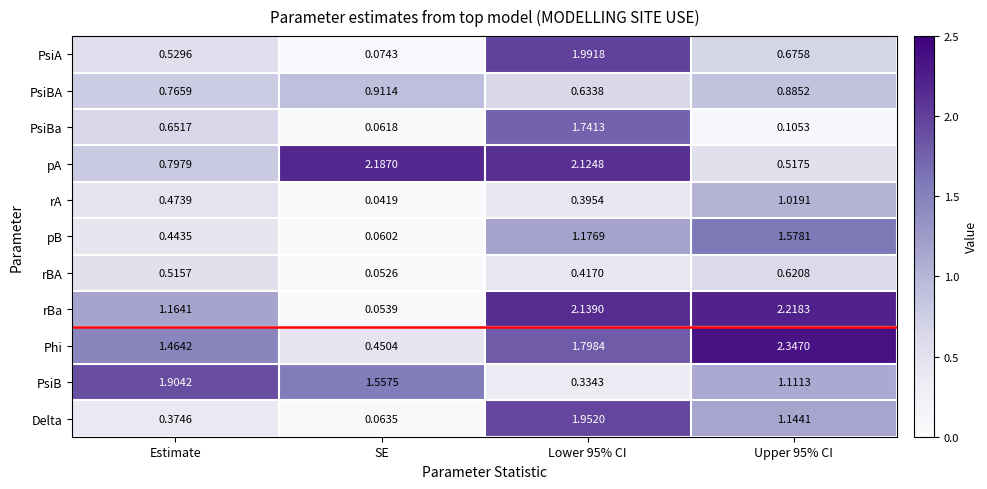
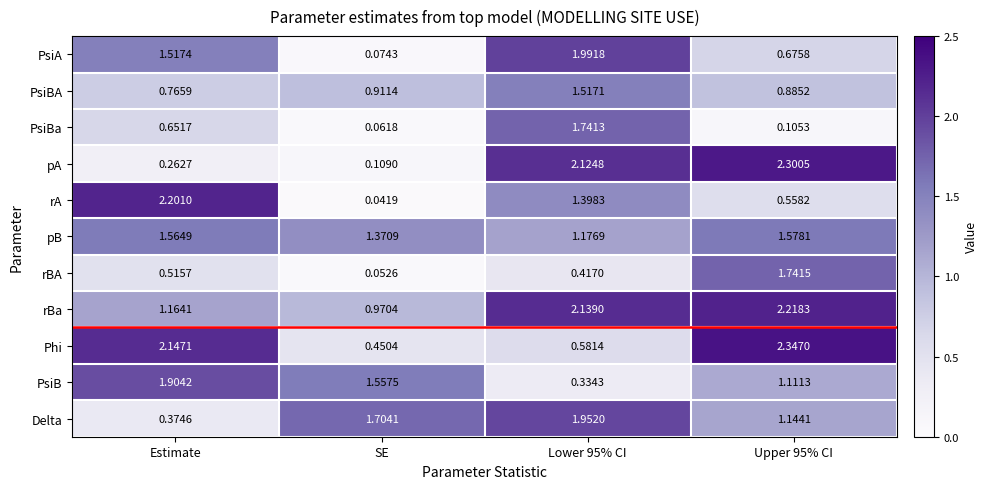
PsiA, Estimate: 0.5296 -> 1.5174
PsiBA, Lower 95% CI: 0.6338 -> 1.5171
pA, Estimate: 0.7979 -> 0.2627
pA, SE: 2.1870 -> 0.1090
pA, Upper 95% CI: 0.5175 -> 2.3005
rA, Estimate: 0.4739 -> 2.2010
rA, Lower 95% CI: 0.3954 -> 1.3983
rA, Upper 95% CI: 1.0191 -> 0.5582
pB, Estimate: 0.4435 -> 1.5649
pB, SE: 0.0602 -> 1.3709
rBA, Upper 95% CI: 0.6208 -> 1.7415
rBa, SE: 0.0539 -> 0.9704
Phi, Estimate: 1.4642 -> 2.1471
Phi, Lower 95% CI: 1.7984 -> 0.5814
Delta, SE: 0.0635 -> 1.7041
